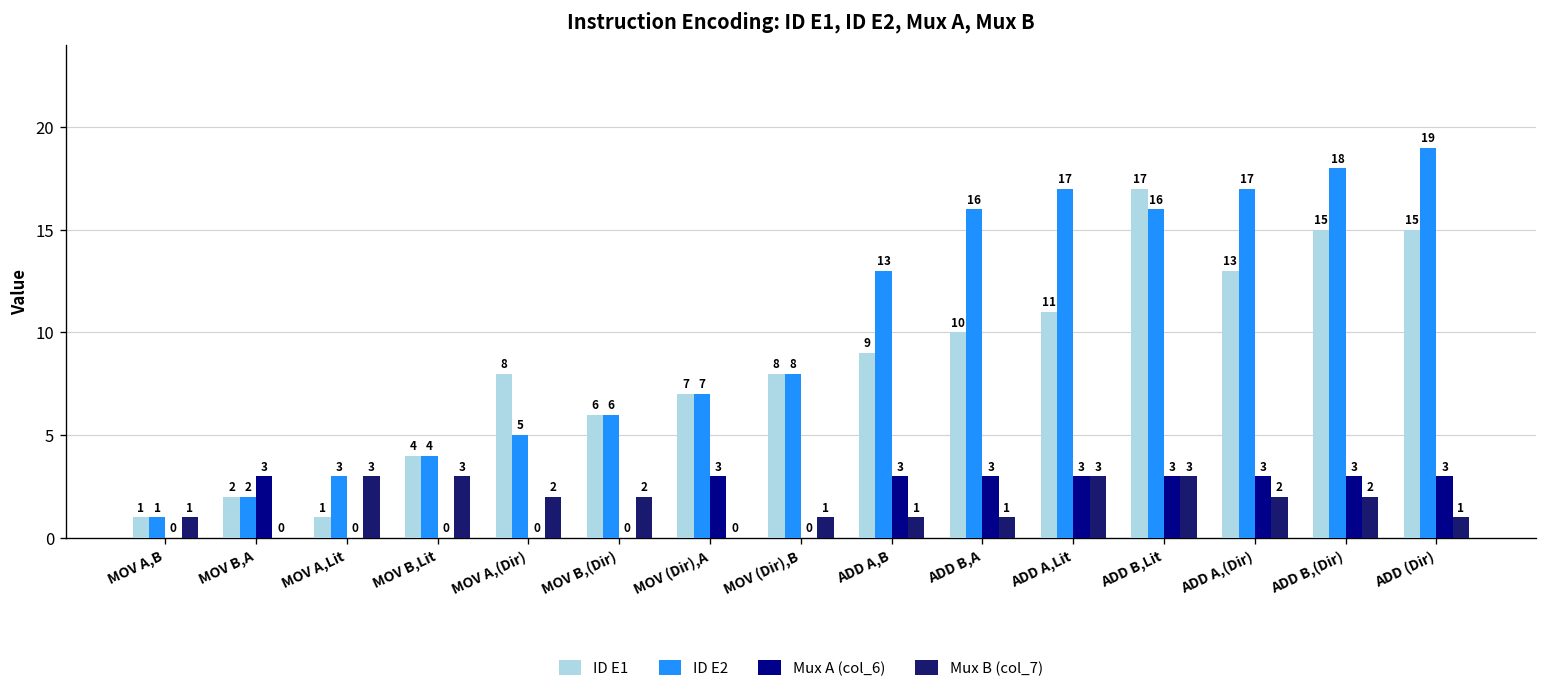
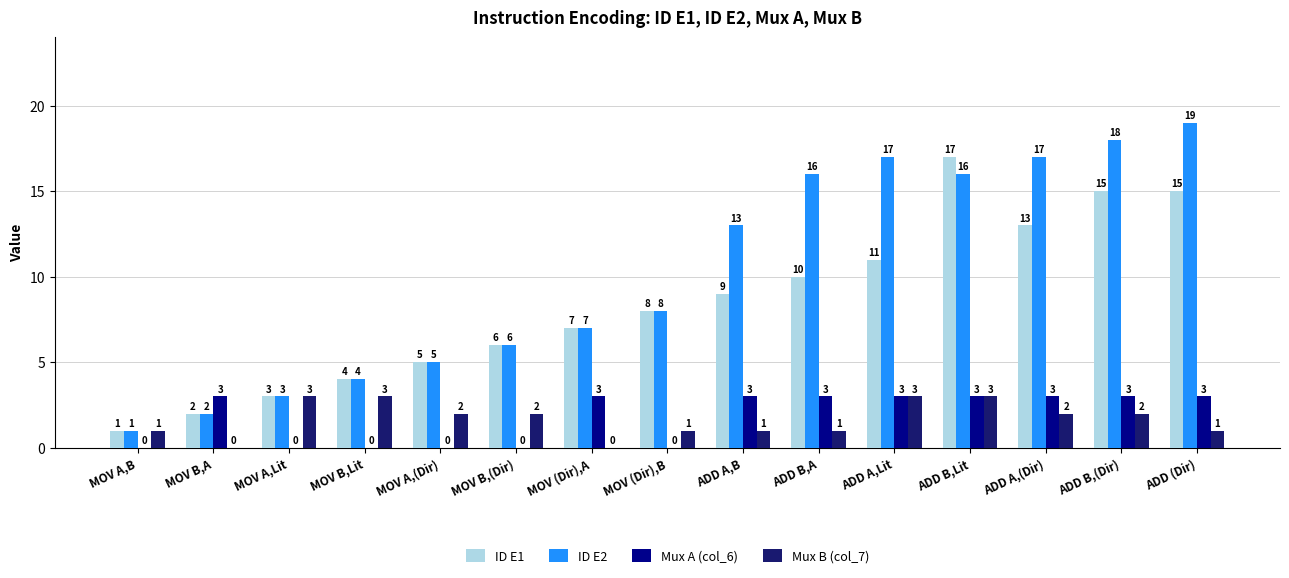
ID E1, MOV A,Lit: 1 -> 3
ID E1, MOV A,(Dir): 8 -> 5
